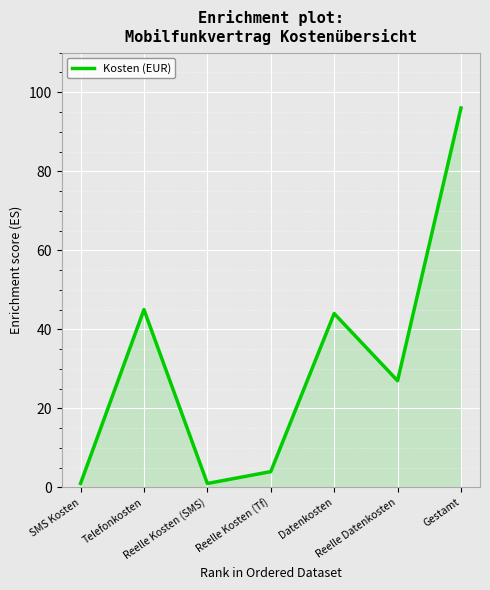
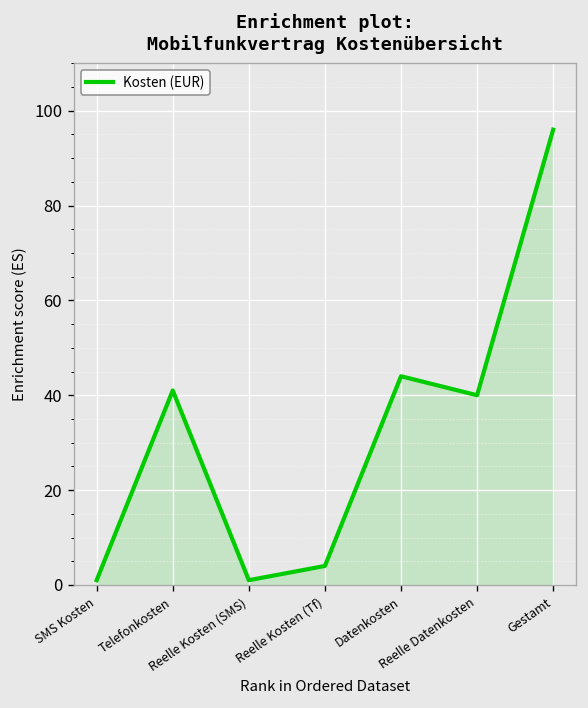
Telefonkosten: 45 -> 41
Reelle Datenkosten: 27 -> 40
